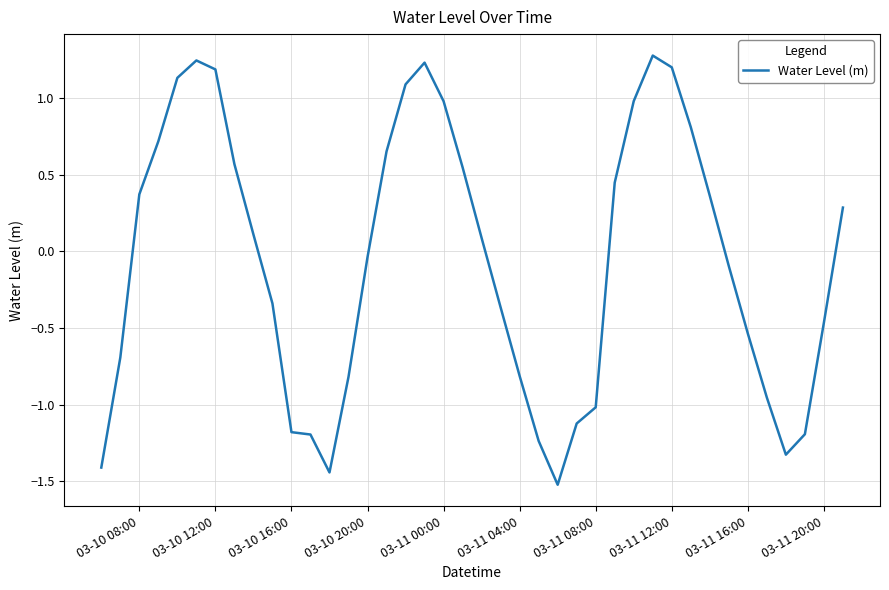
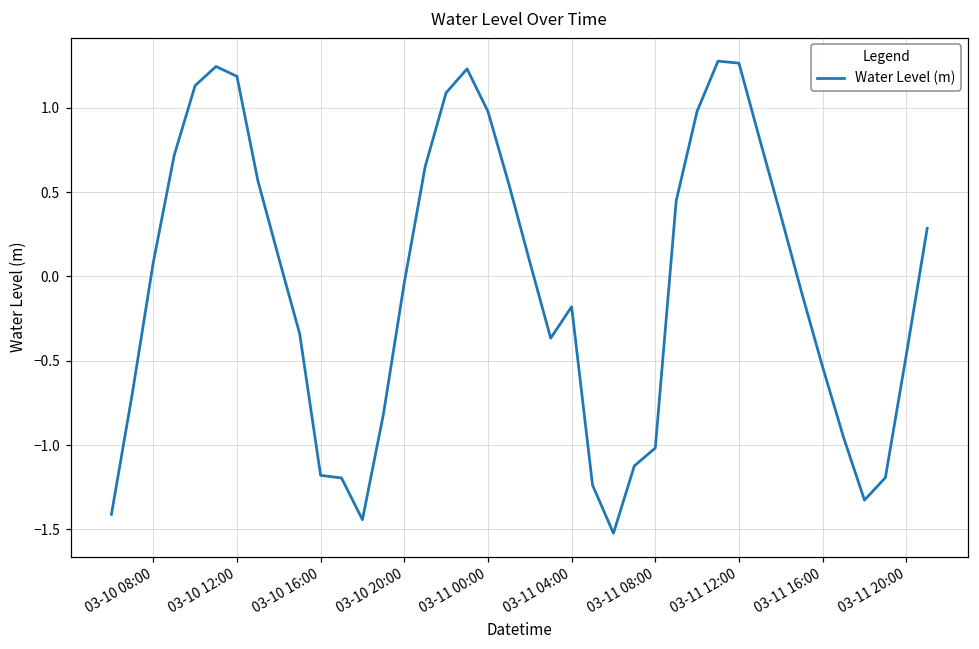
03-10 08:00: 0.37 -> 0.08
03-11 04:00: -0.81 -> -0.18
03-11 12:00: 1.20 -> 1.27
